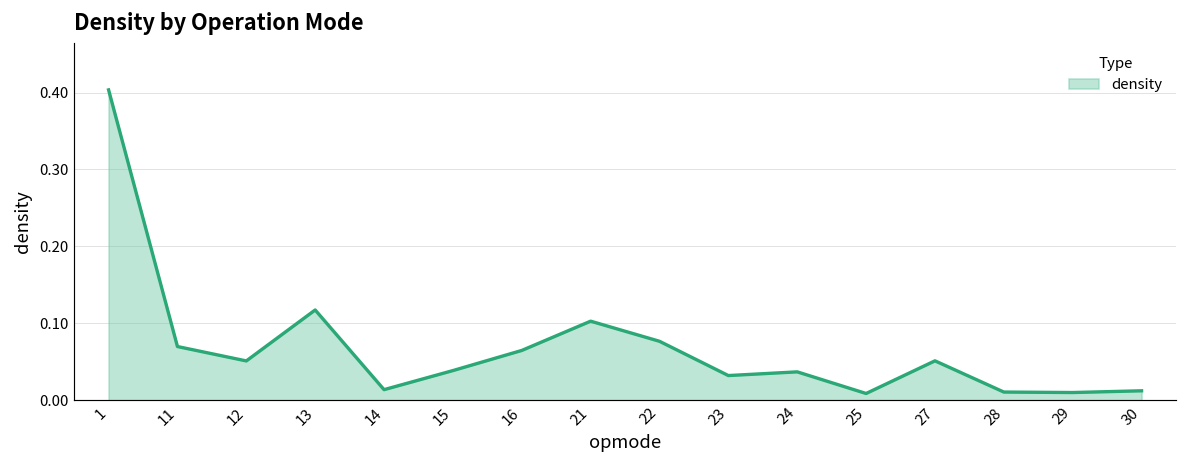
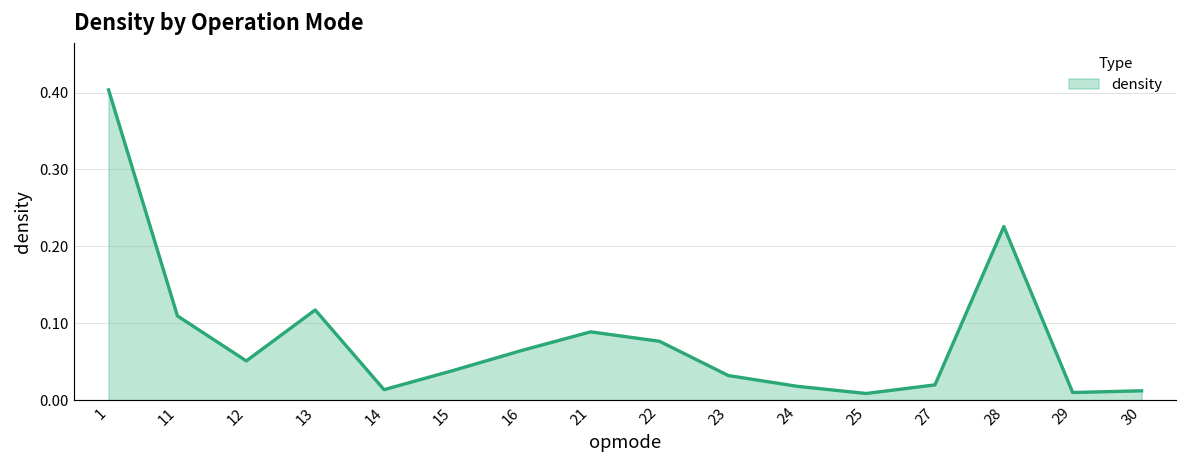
11: 0.07 -> 0.11
21: 0.10 -> 0.09
24: 0.04 -> 0.02
27: 0.05 -> 0.02
28: 0.01 -> 0.23
